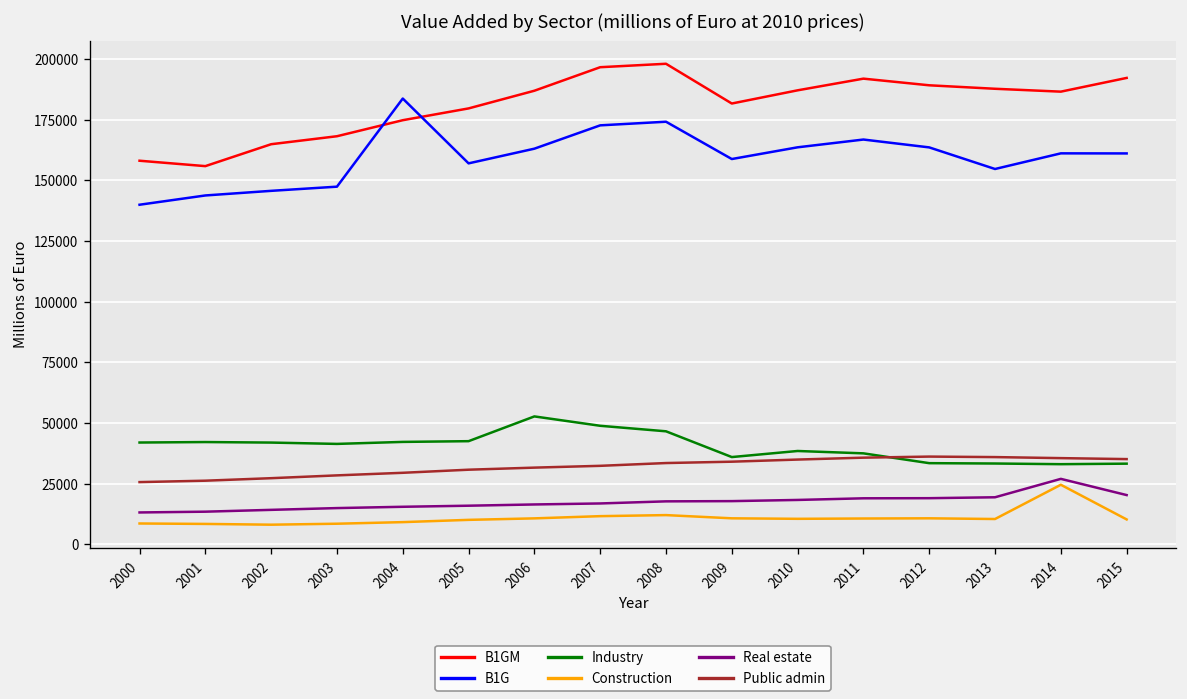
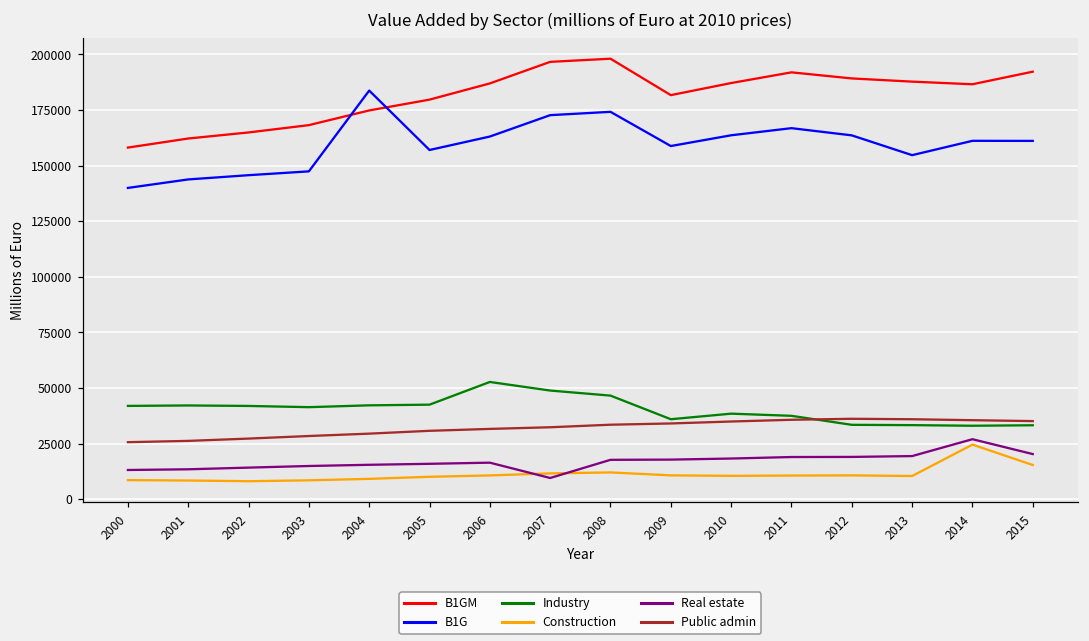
B1GM, 2001: 156000 -> 162000
Real estate, 2007: 17000 -> 10000
Construction, 2015: 10000 -> 15000
